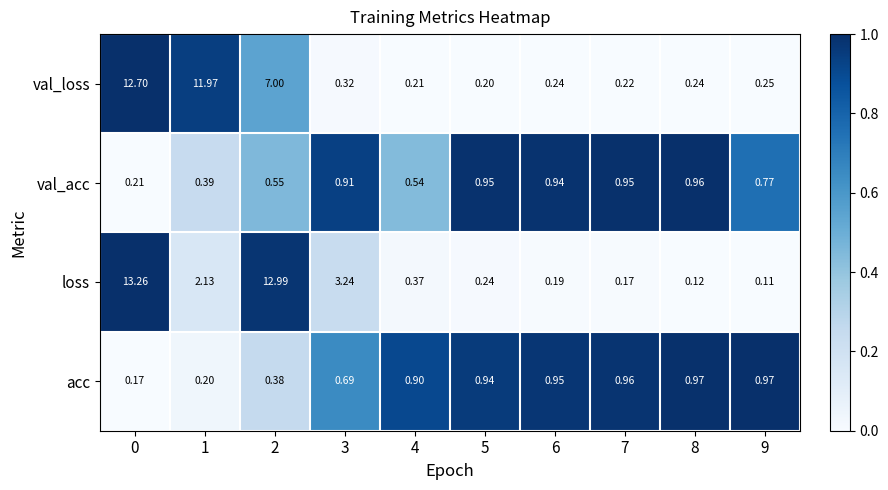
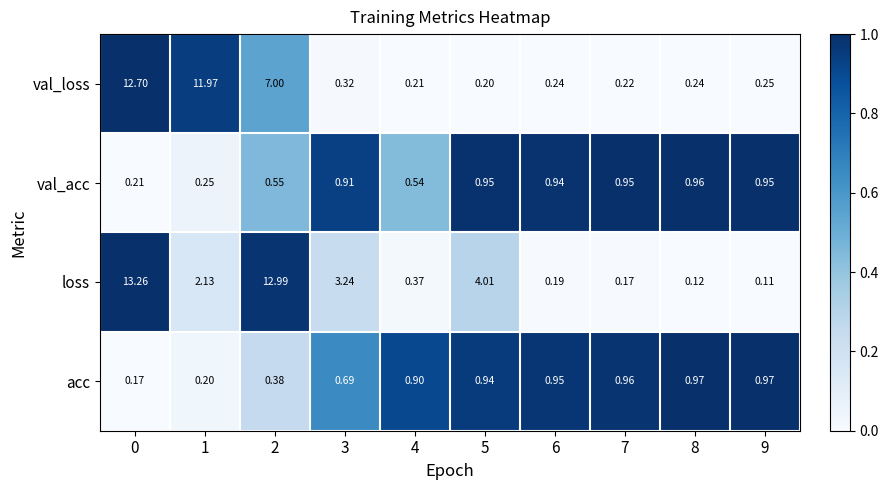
val_acc, 1: 0.39 -> 0.25
val_acc, 9: 0.77 -> 0.95
loss, 5: 0.24 -> 4.01
